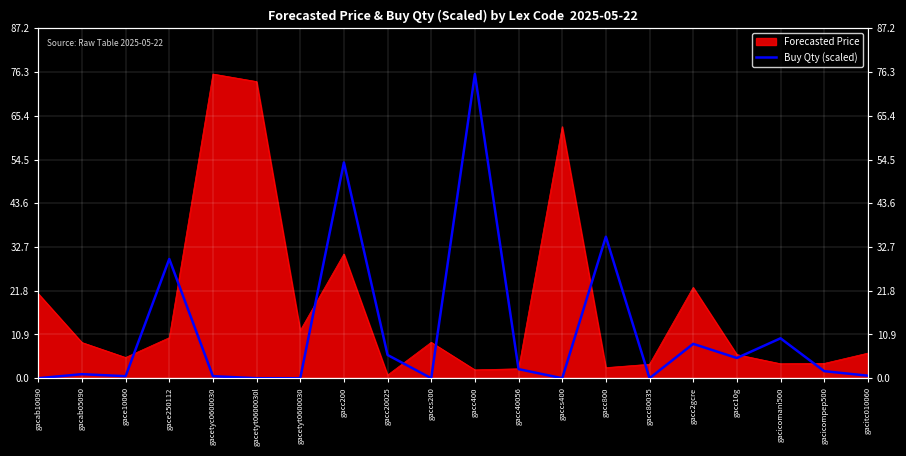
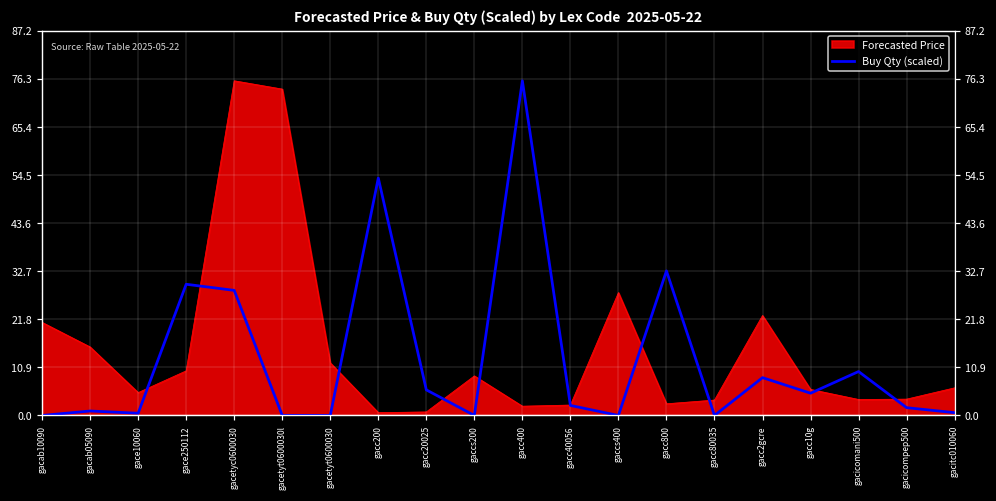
Forecasted Price, gacab05090: 9 -> 16
Buy Qty (scaled), gacetyc0600030: 1 -> 28
Forecasted Price, gacc200: 31 -> 1
Forecasted Price, gaccs400: 63 -> 28
Buy Qty (scaled), gacc800: 35 -> 33
